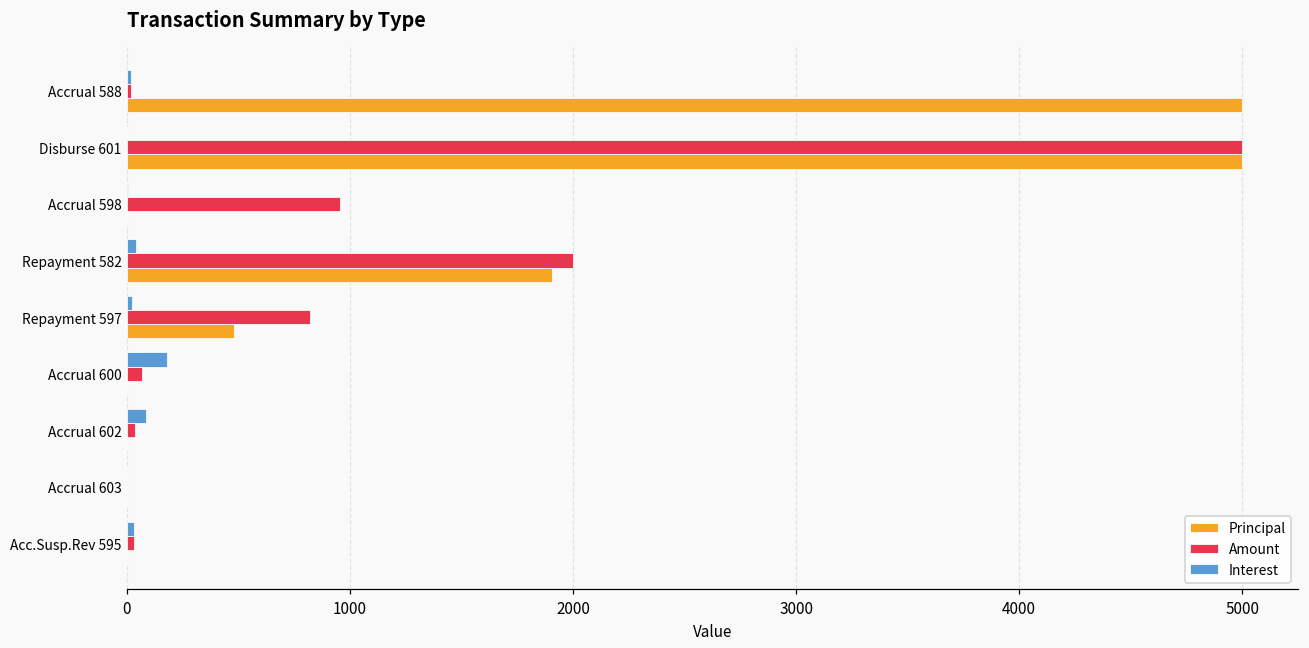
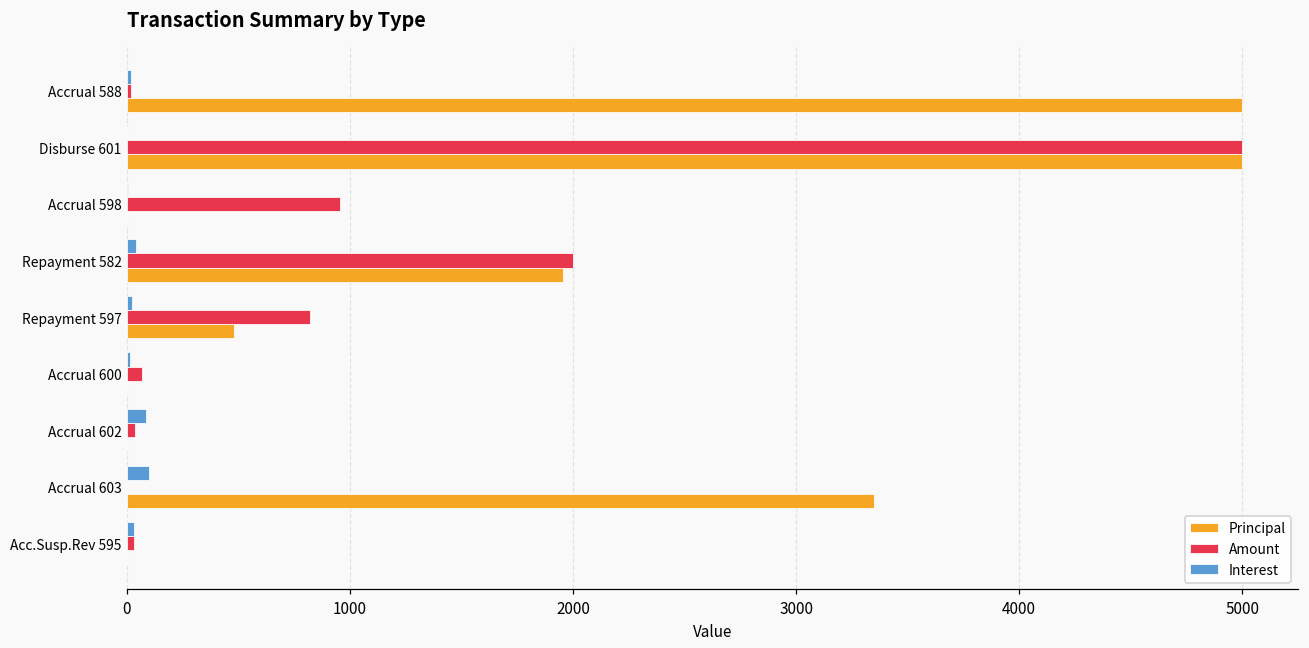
Principal, Repayment 582: 1910 -> 1960
Interest, Accrual 600: 180 -> 10
Interest, Accrual 603: 0 -> 100
Principal, Accrual 603: 0 -> 3350
